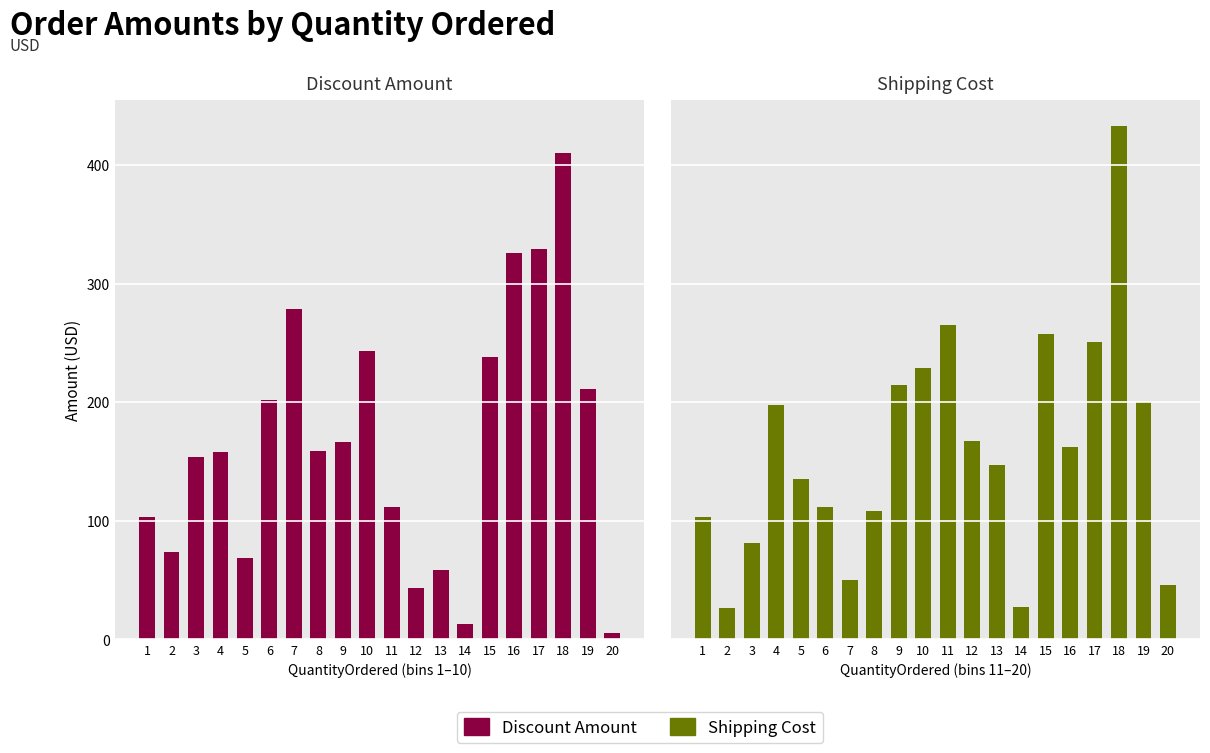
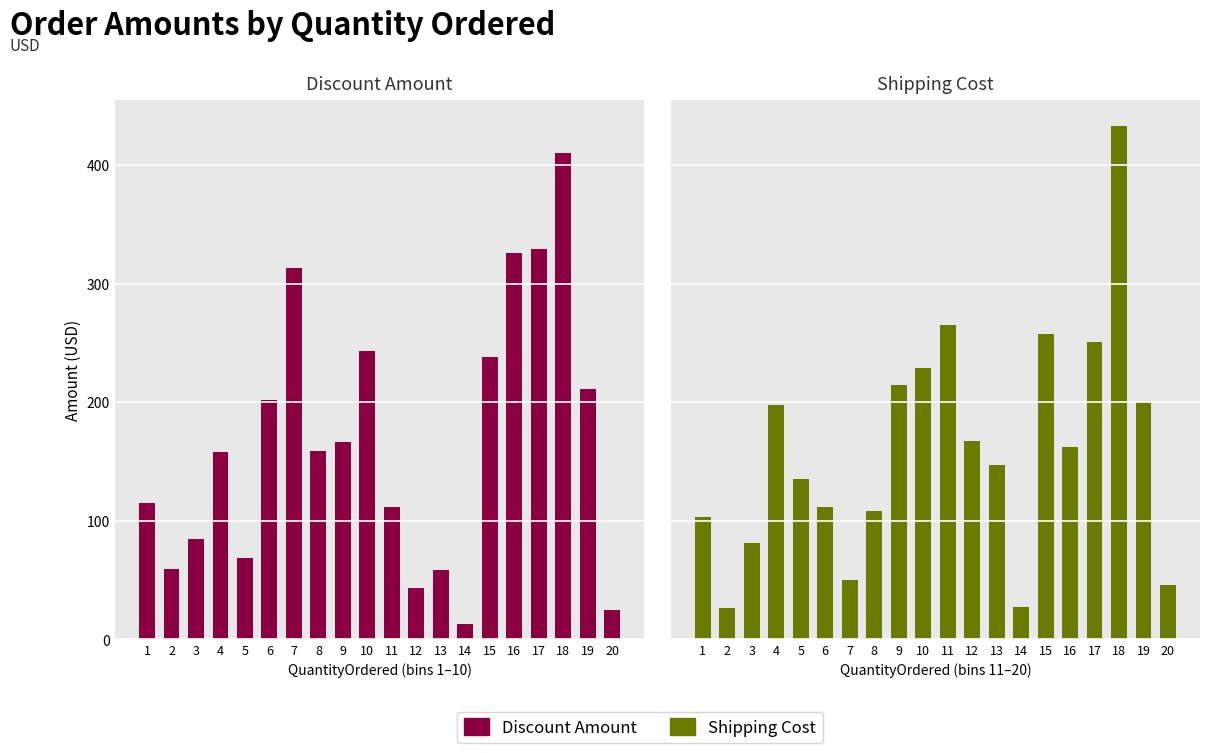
Discount Amount, 1: 103 -> 115
Discount Amount, 2: 73 -> 59
Discount Amount, 3: 154 -> 84
Discount Amount, 7: 279 -> 313
Discount Amount, 20: 5 -> 25
